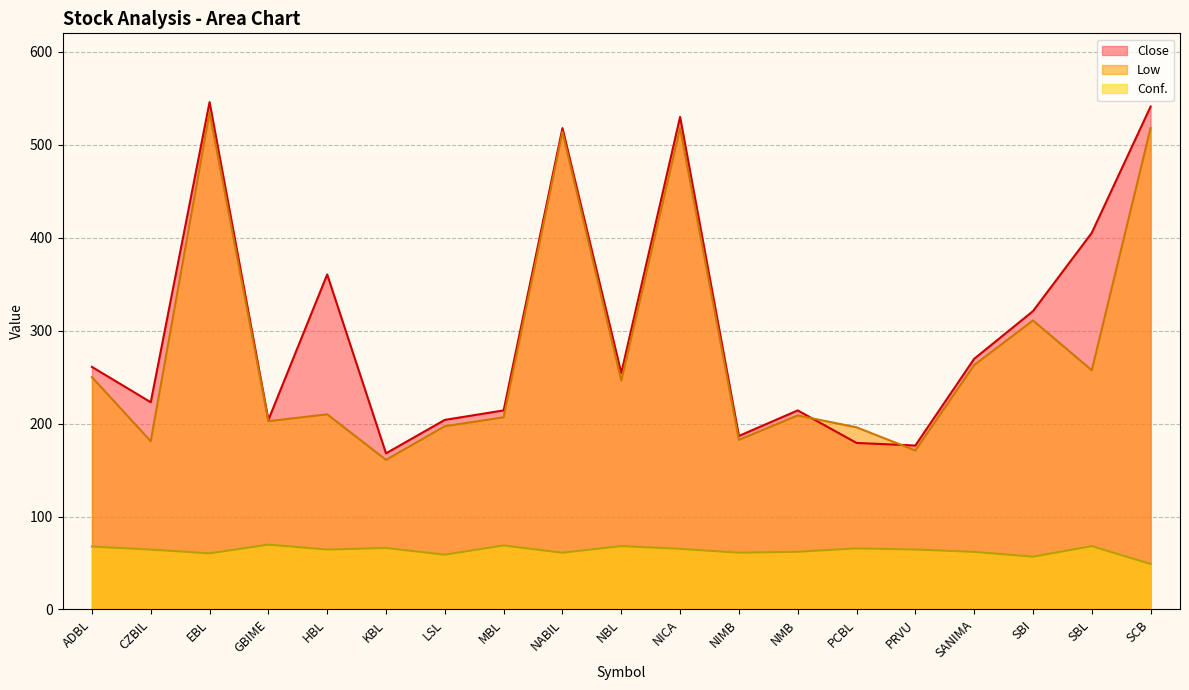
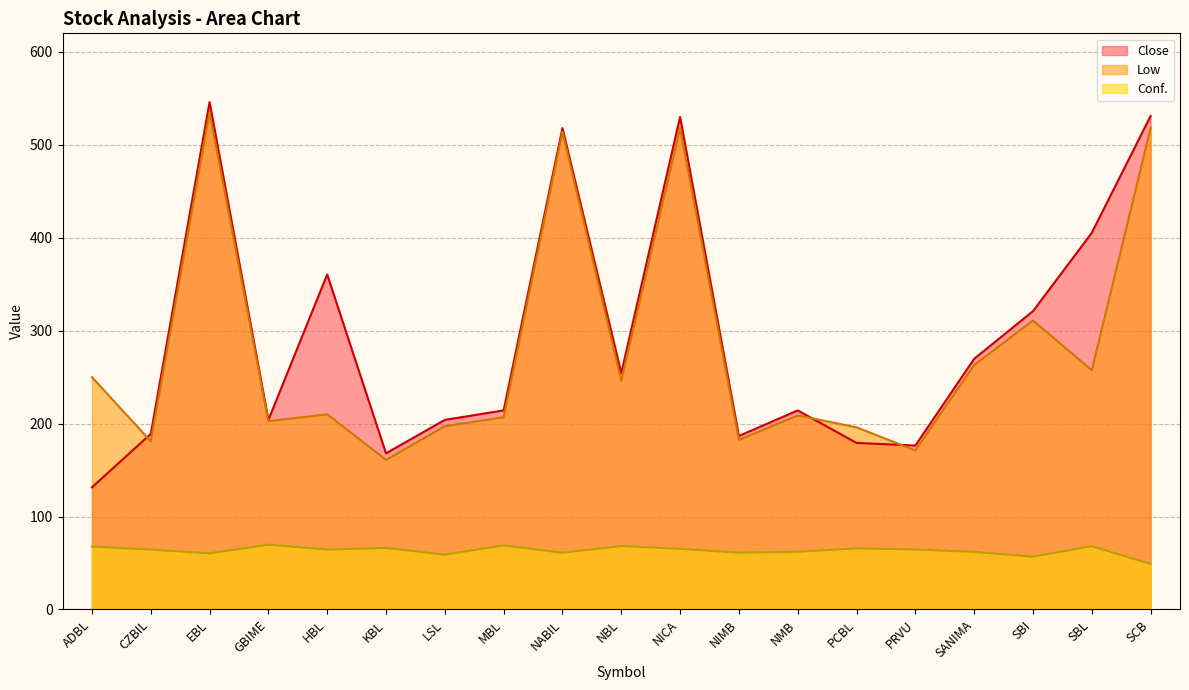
Close, ADBL: 260 -> 130
Close, CZBIL: 220 -> 190
Close, SCB: 540 -> 530
